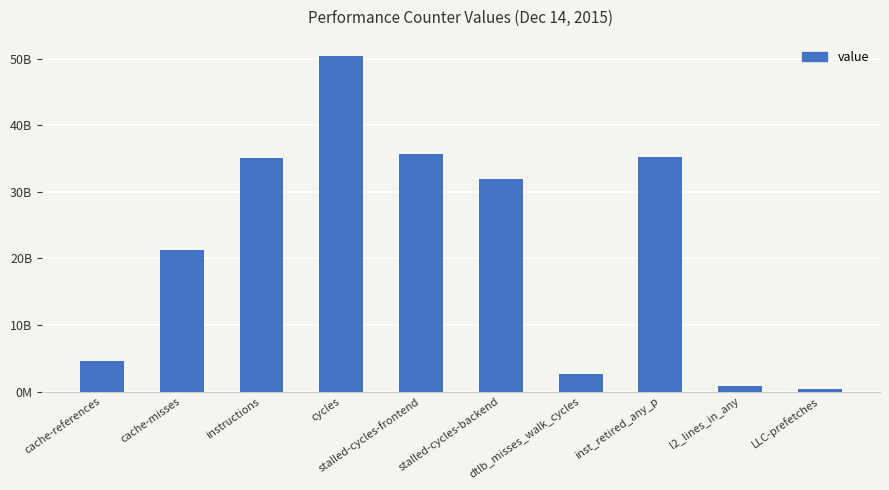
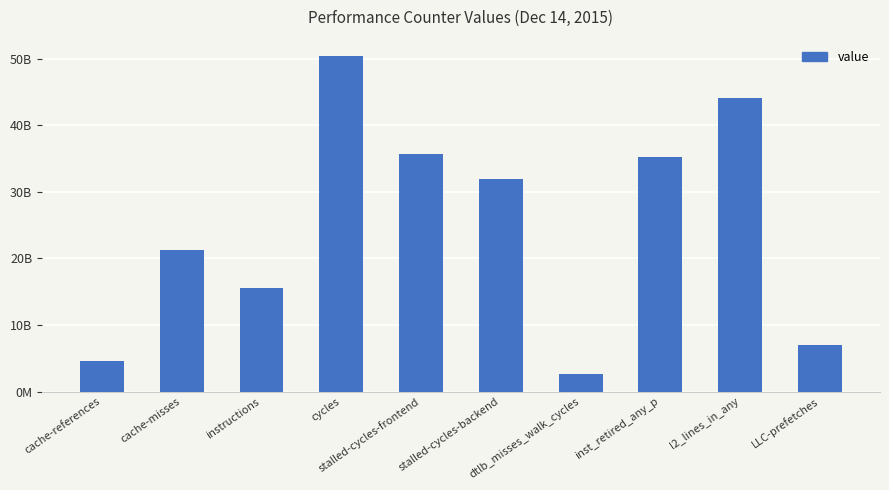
instructions: 35000000000 -> 16000000000
l2_lines_in_any: 1000000000 -> 44000000000
LLC-prefetches: 0 -> 7000000000
